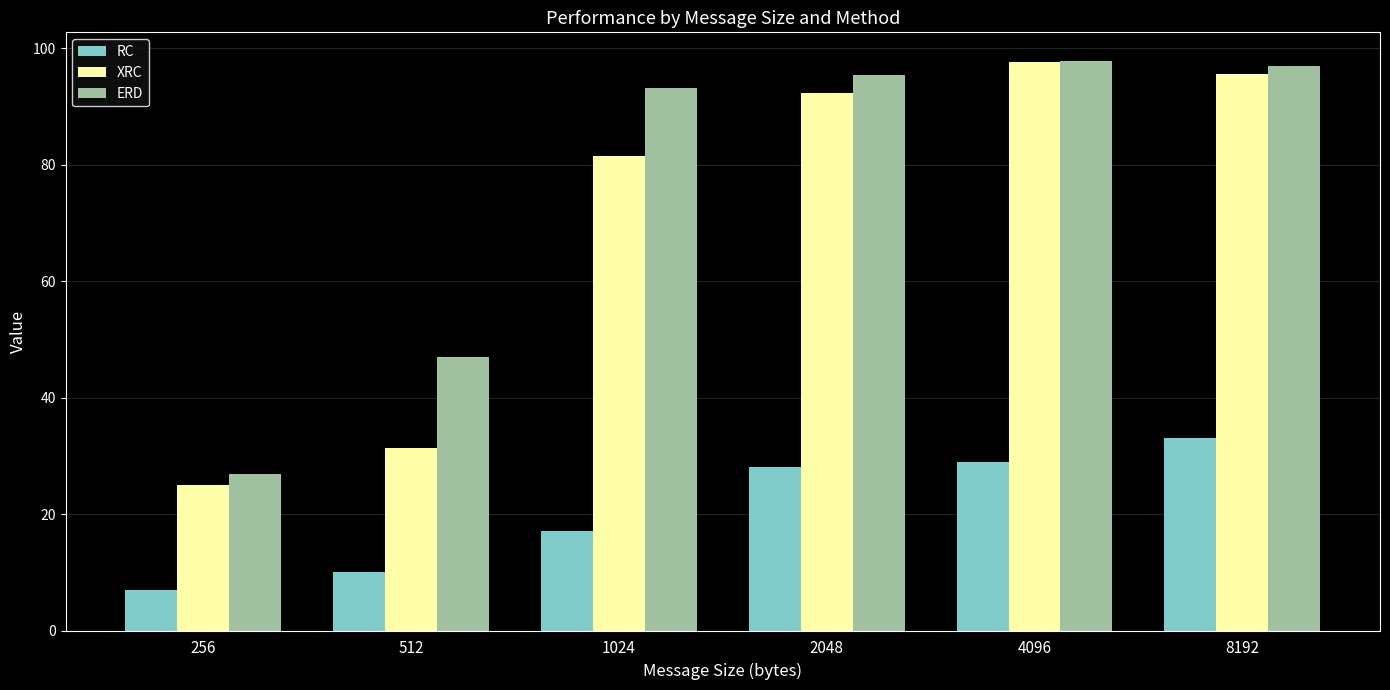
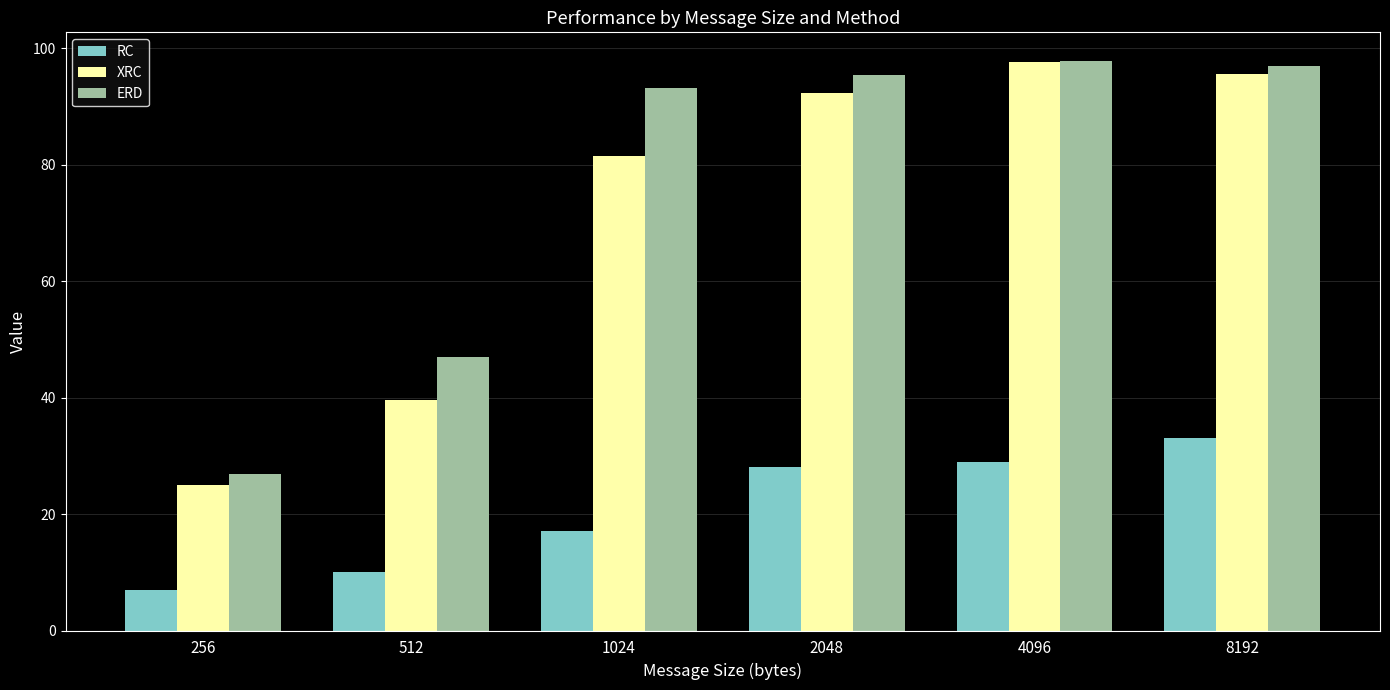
XRC, 512: 31 -> 40
